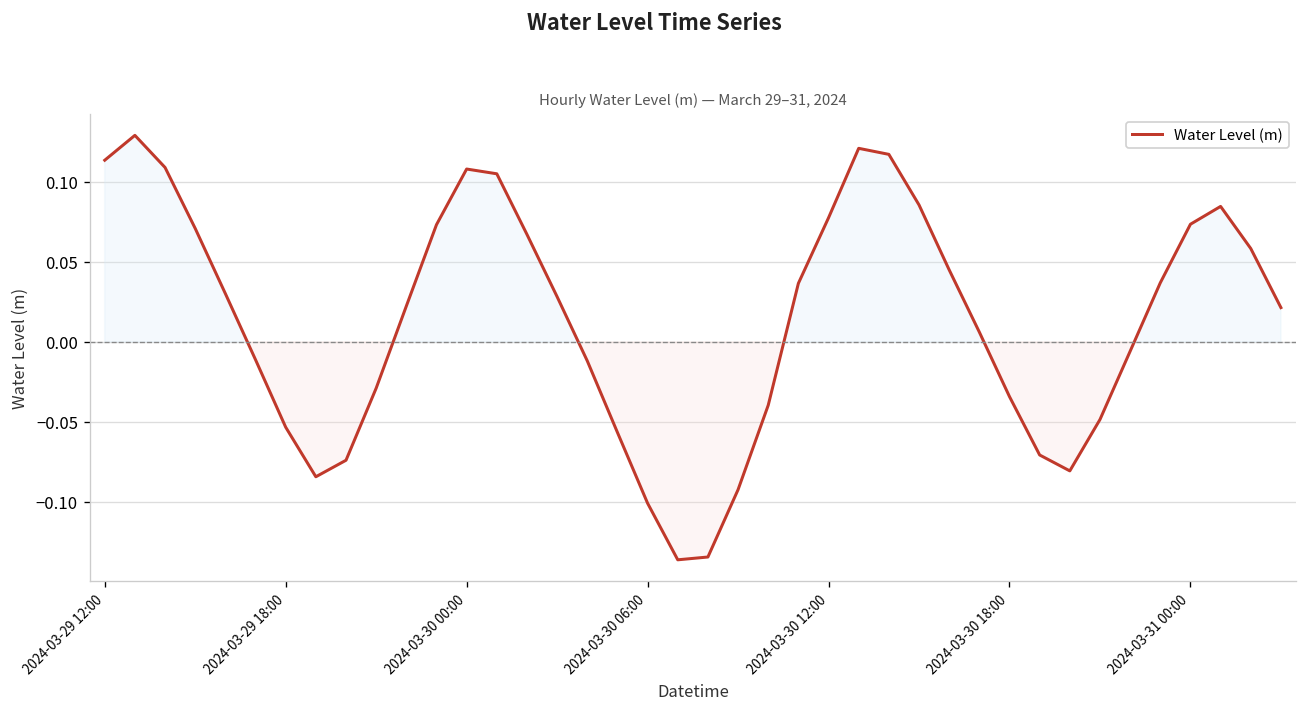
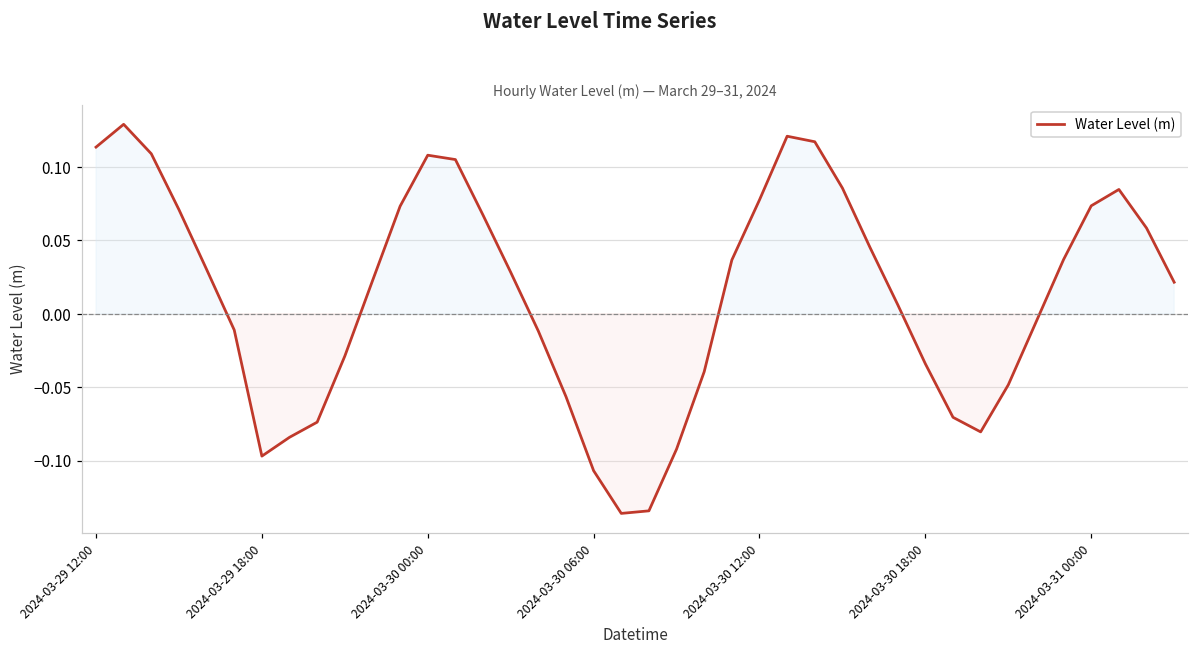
2024-03-29 18:00: -0.053 -> -0.097
2024-03-30 06:00: -0.101 -> -0.107
